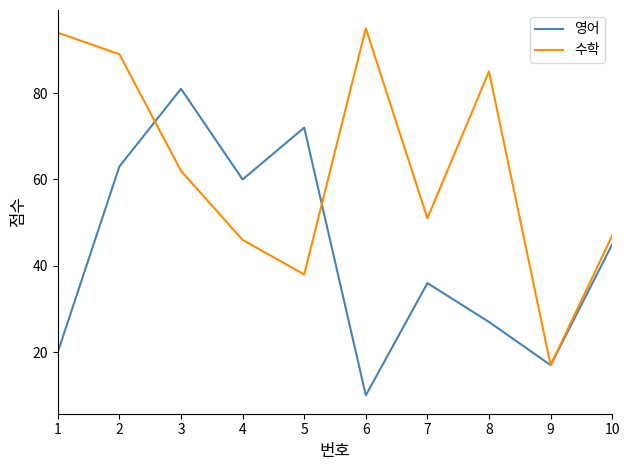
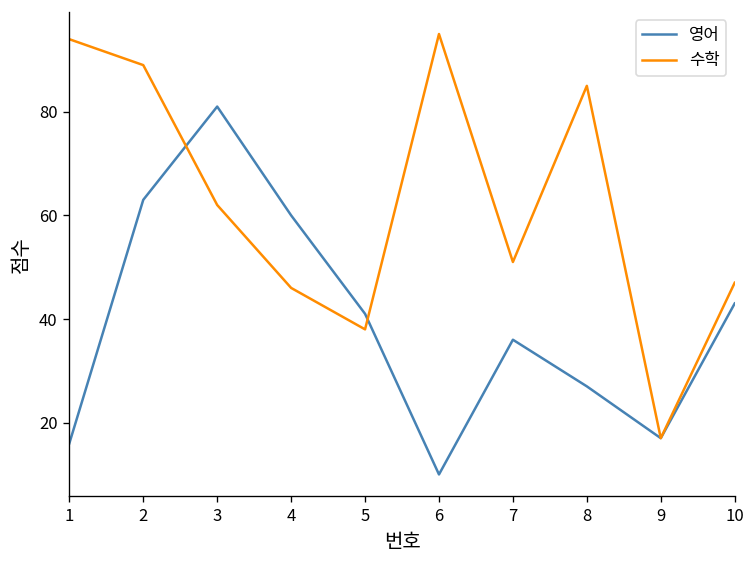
영어, 1: 20 -> 16
영어, 5: 72 -> 41
영어, 10: 45 -> 43
